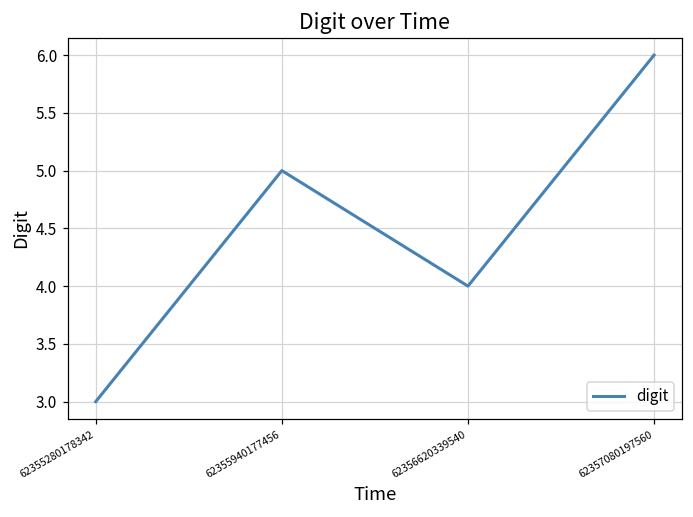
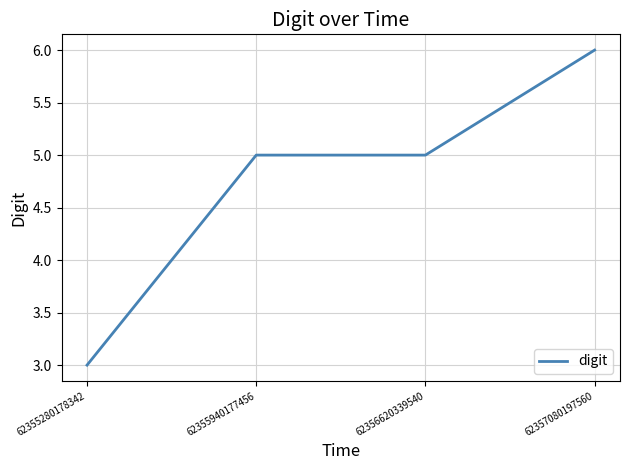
62356620339540: 4 -> 5
